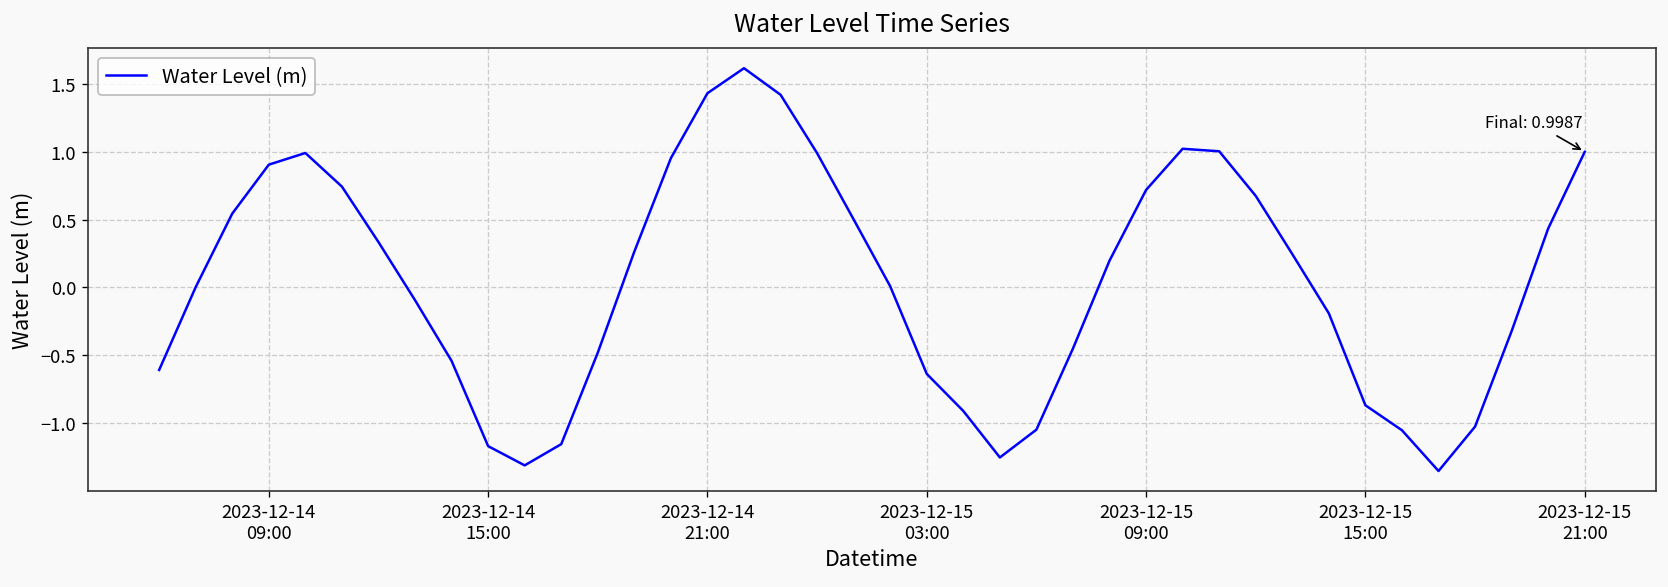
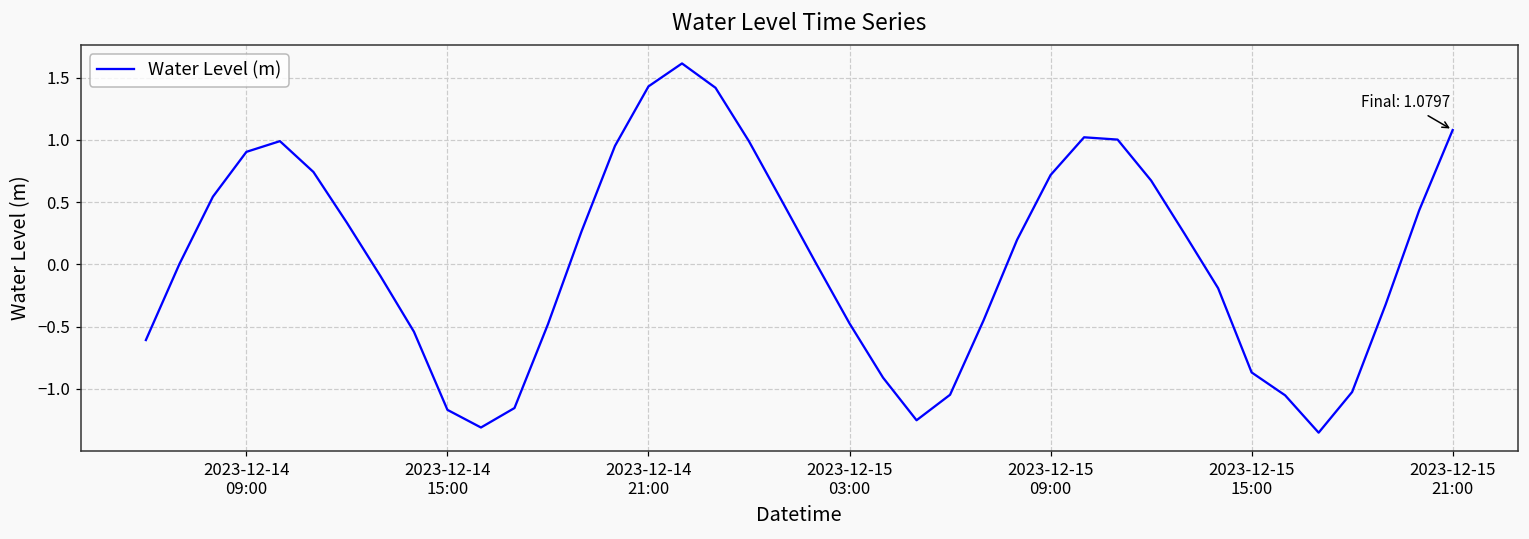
2023-12-15 03:00: -0.64 -> -0.47
2023-12-15 21:00: 0.9987 -> 1.0797
